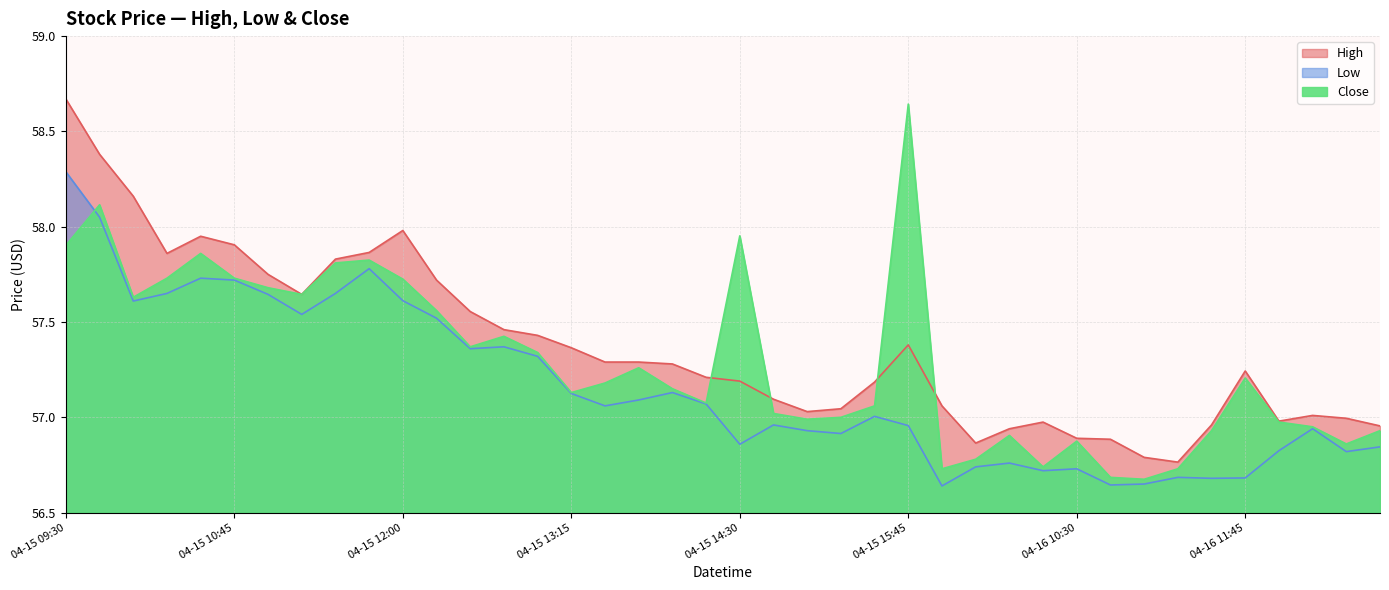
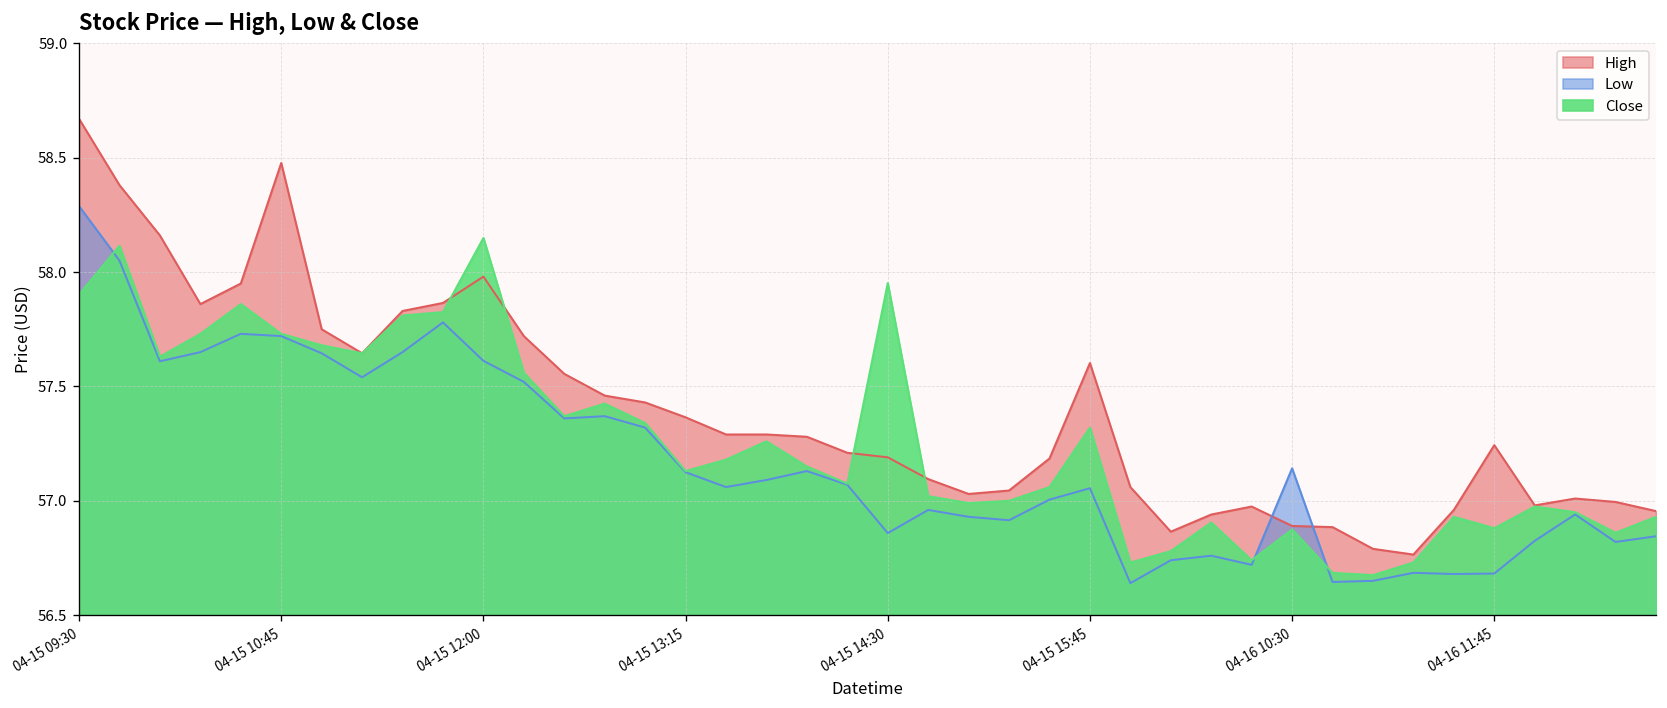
High, 04-15 10:45: 57.90 -> 58.48
Close, 04-15 12:00: 57.72 -> 58.15
High, 04-15 15:45: 57.38 -> 57.60
Low, 04-15 15:45: 56.96 -> 57.06
Close, 04-15 15:45: 58.64 -> 57.32
Low, 04-16 10:30: 56.73 -> 57.14
Close, 04-16 11:45: 57.21 -> 56.88
